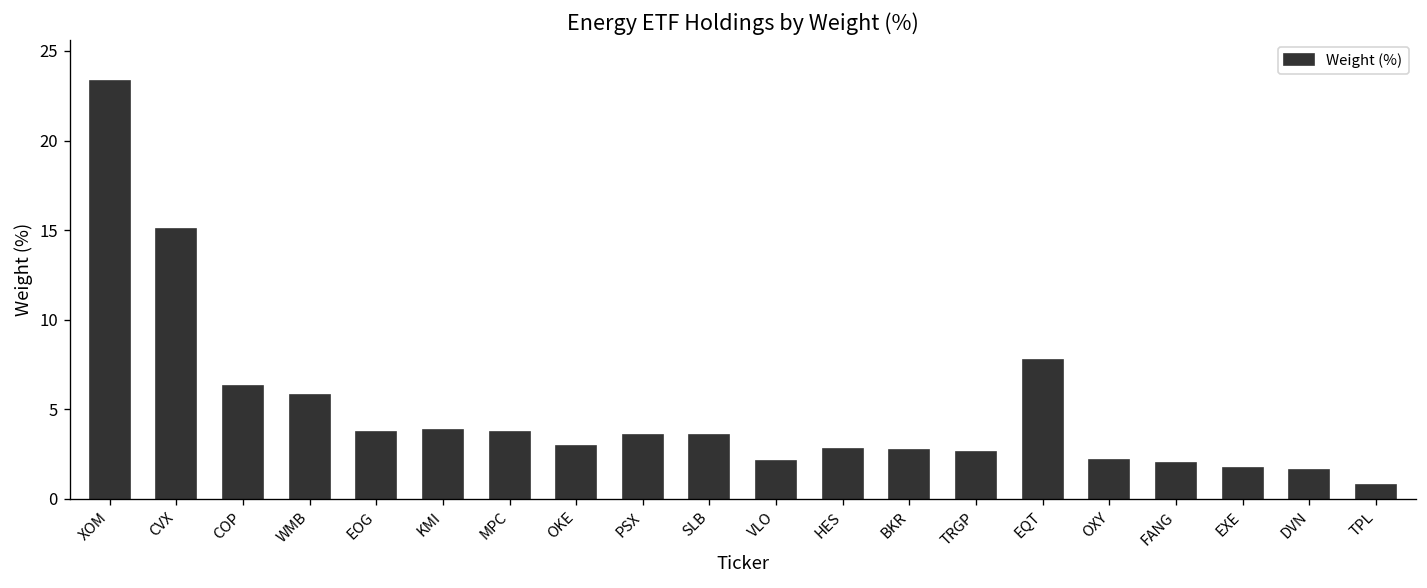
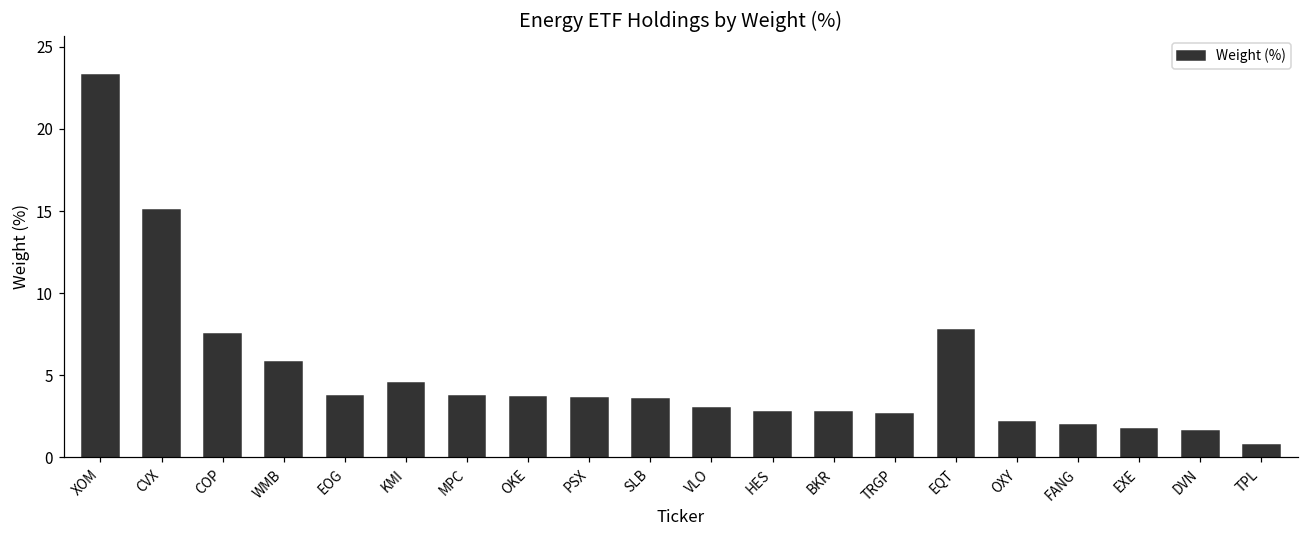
COP: 6.3 -> 7.5
KMI: 3.8 -> 4.5
OKE: 3.0 -> 3.7
VLO: 2.1 -> 3.0
